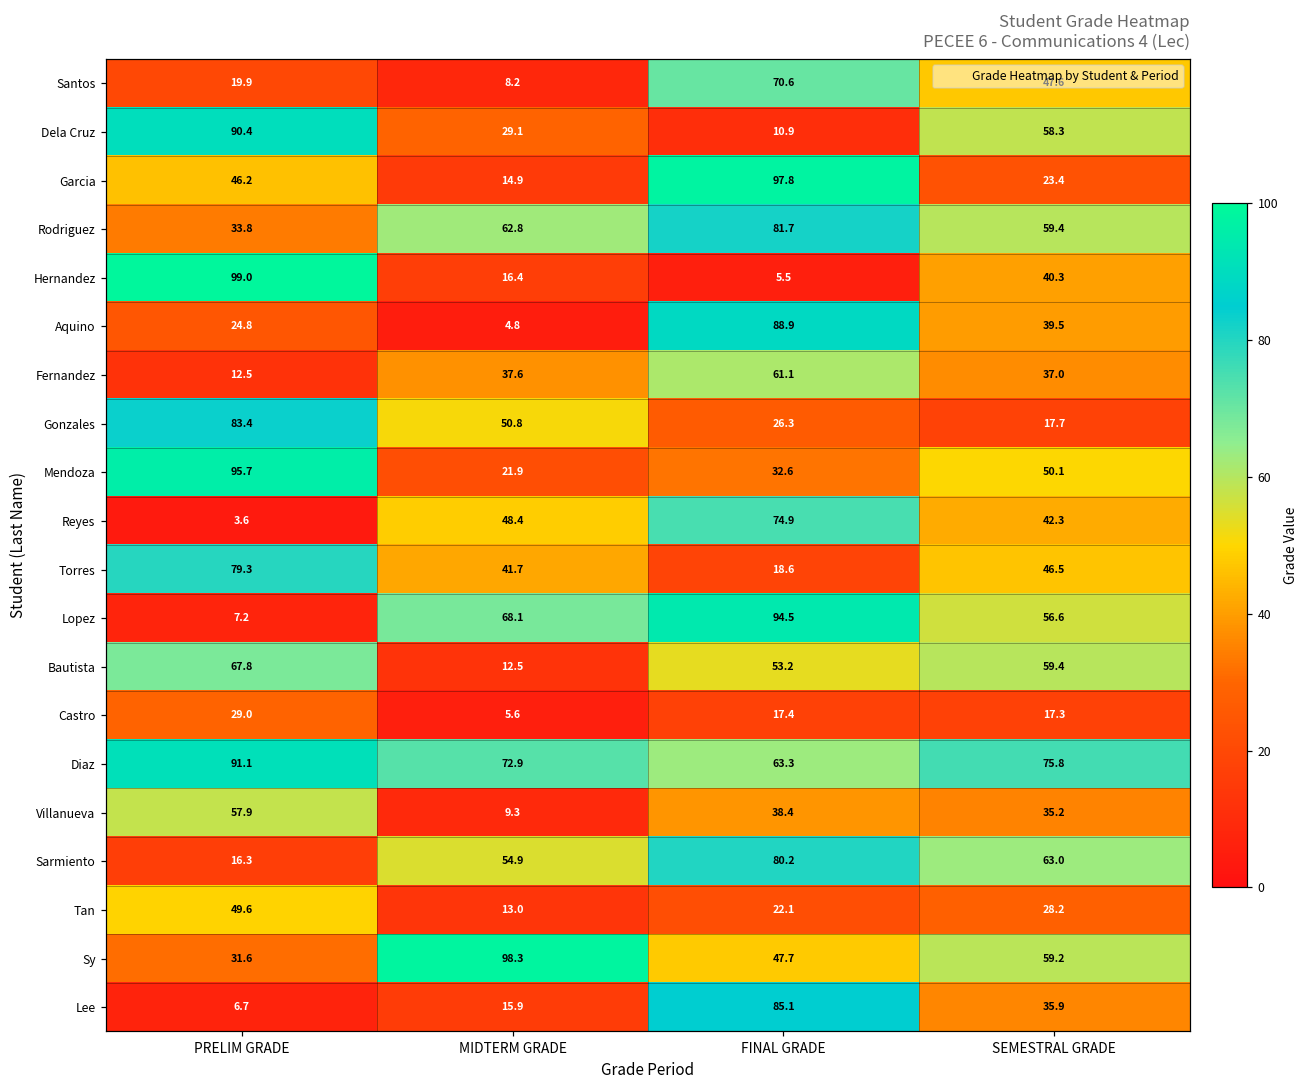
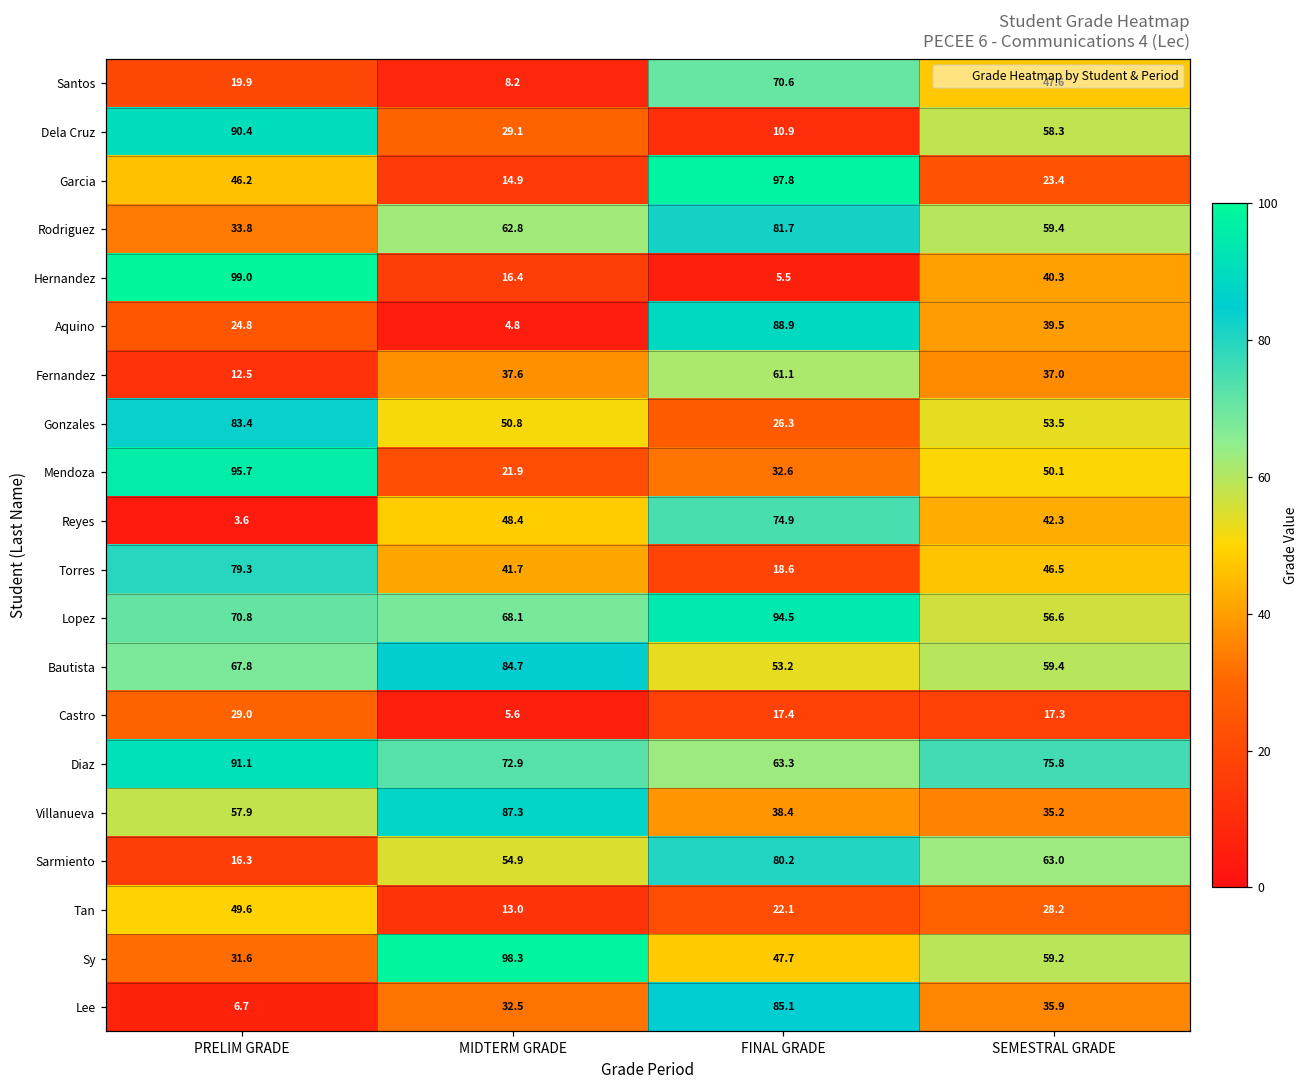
Gonzales, SEMESTRAL GRADE: 17.7 -> 53.5
Lopez, PRELIM GRADE: 7.2 -> 70.8
Bautista, MIDTERM GRADE: 12.5 -> 84.7
Villanueva, MIDTERM GRADE: 9.3 -> 87.3
Lee, MIDTERM GRADE: 15.9 -> 32.5
